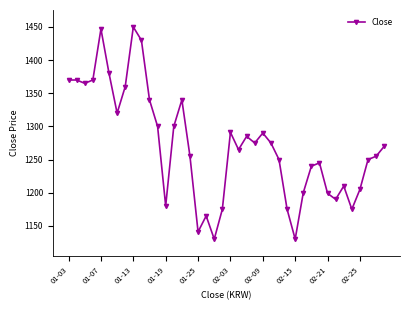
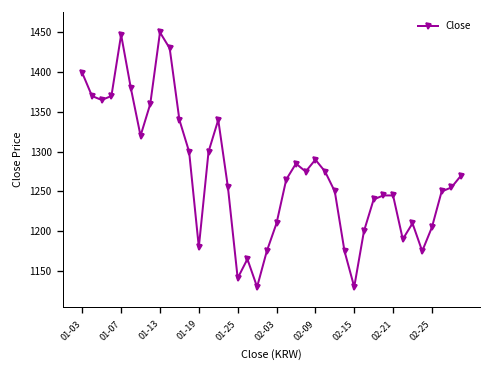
01-03: 1370 -> 1400
02-03: 1290 -> 1210
02-21: 1200 -> 1250
